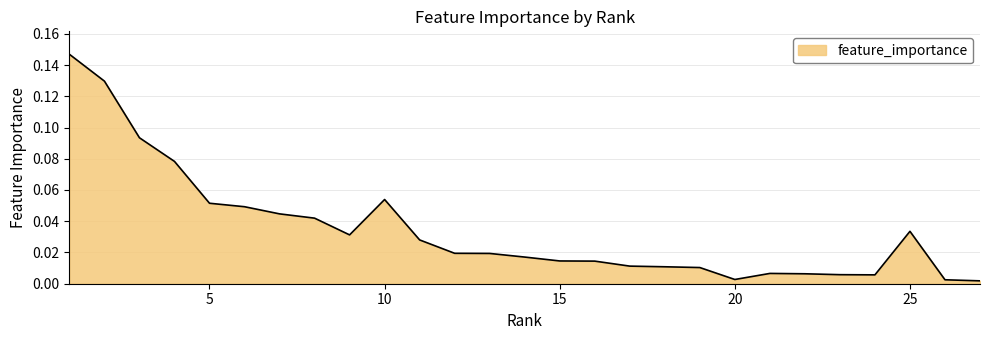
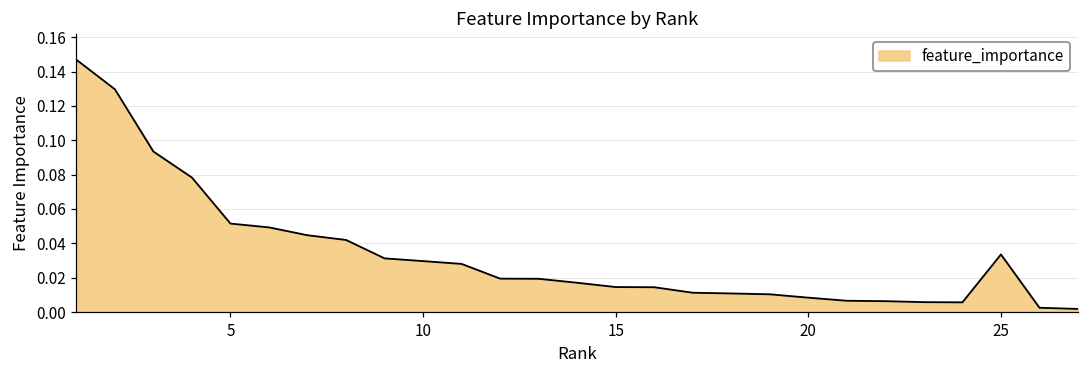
10: 0.054 -> 0.030
20: 0.003 -> 0.008
